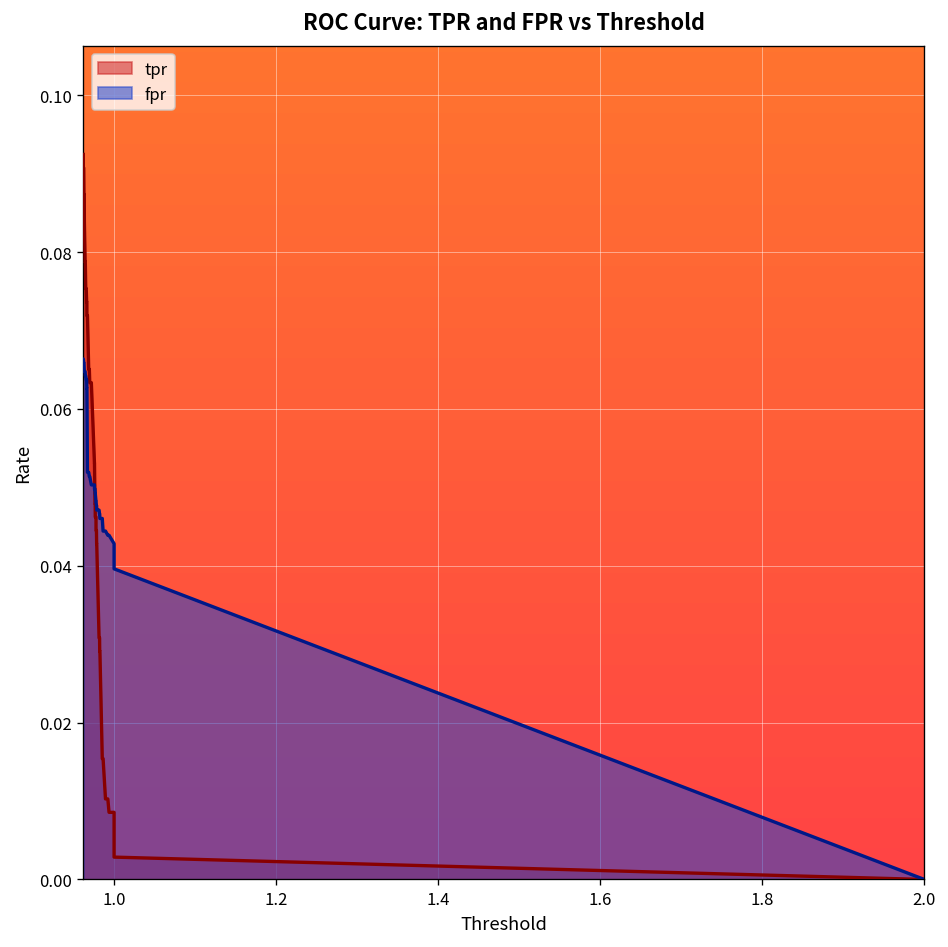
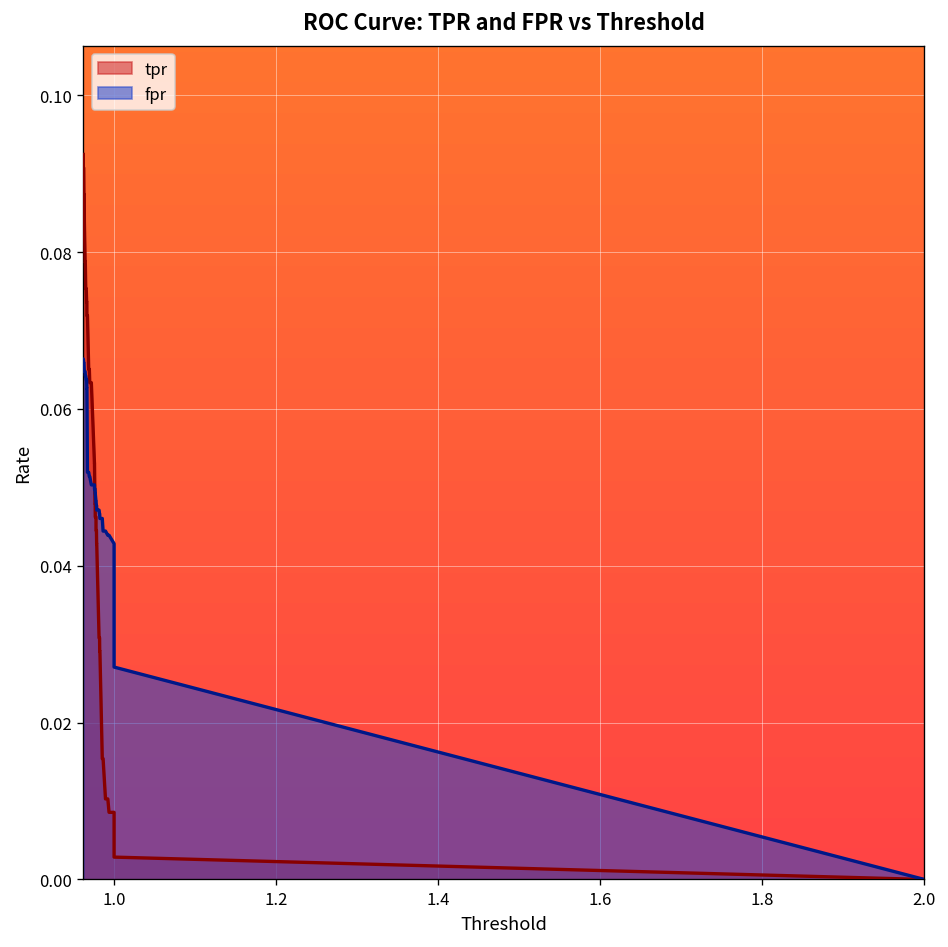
fpr, 1.0: 0.040 -> 0.027
